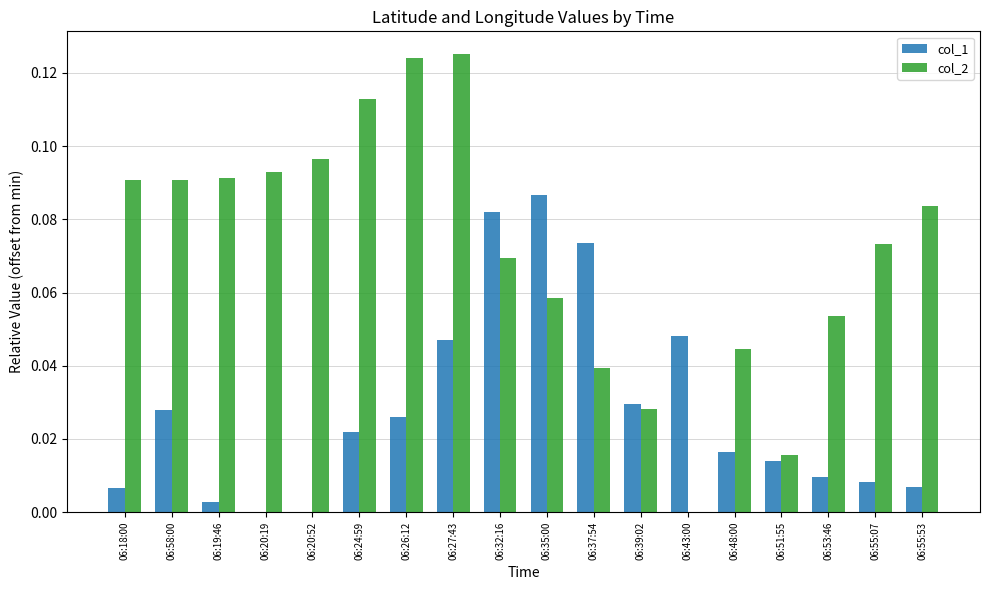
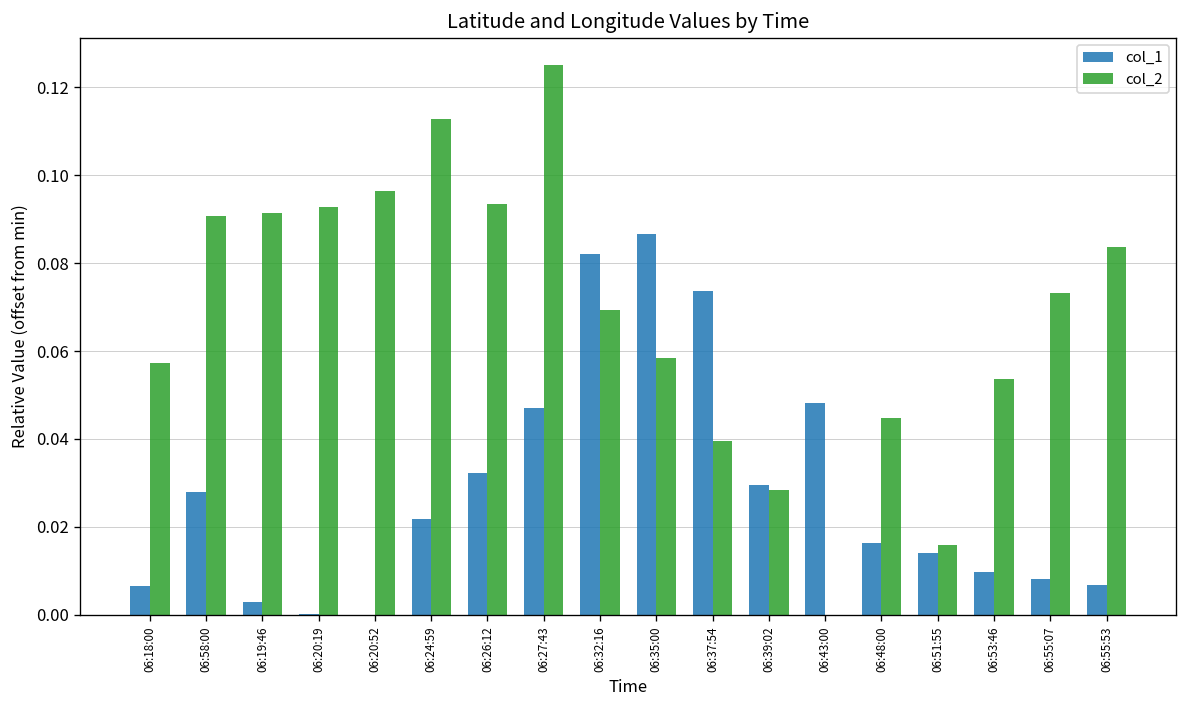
col_2, 06:18:00: 0.091 -> 0.057
col_1, 06:26:12: 0.026 -> 0.032
col_2, 06:26:12: 0.124 -> 0.093
